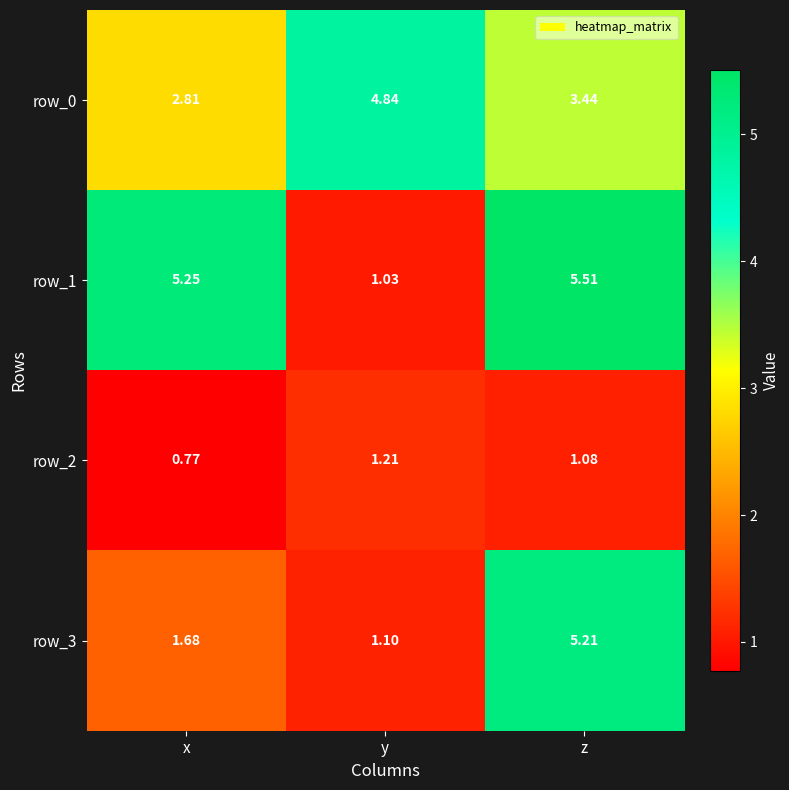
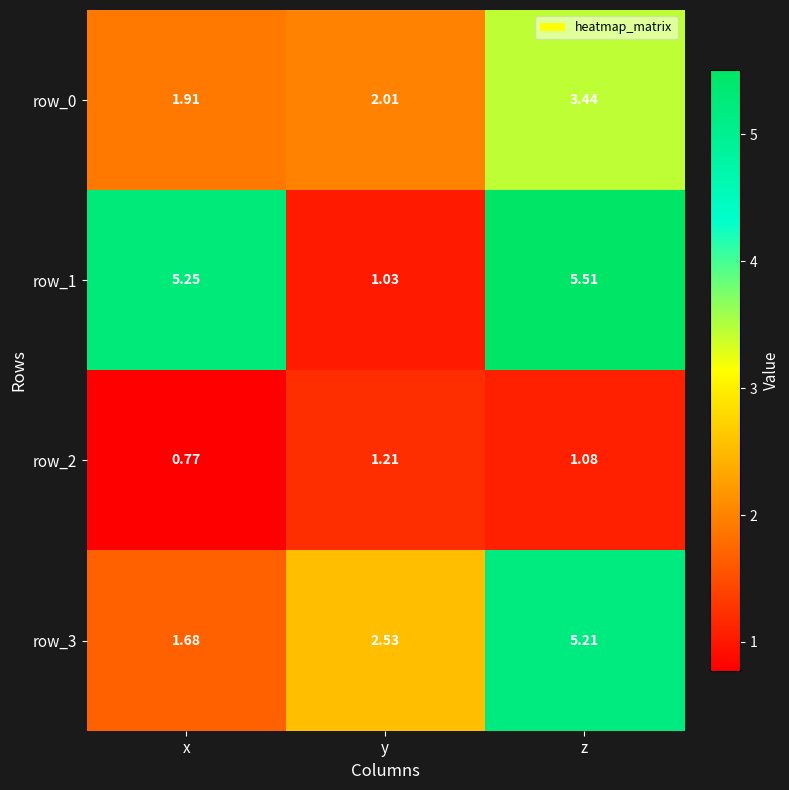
row_0, x: 2.81 -> 1.91
row_0, y: 4.84 -> 2.01
row_3, y: 1.10 -> 2.53
